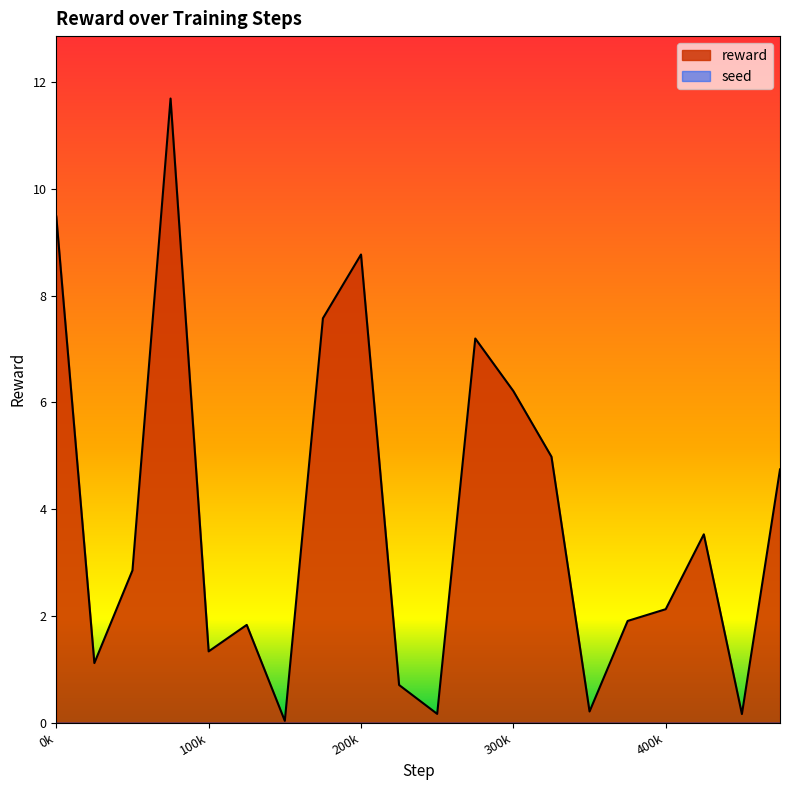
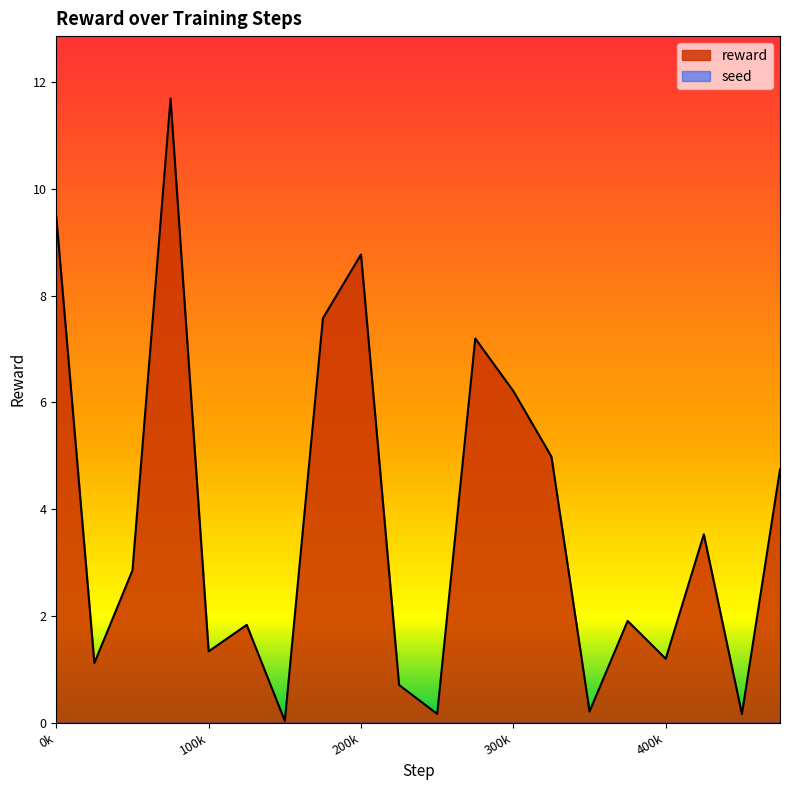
reward, 400k: 2.1 -> 1.2
